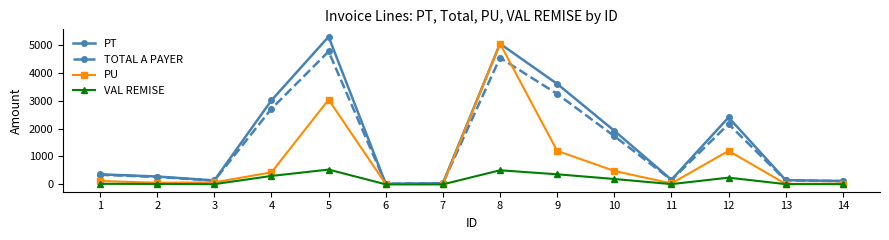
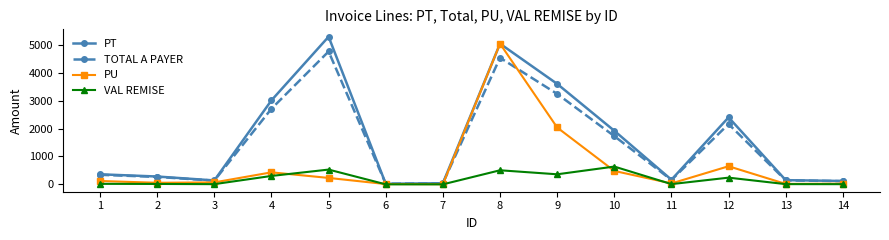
PU, 5: 3000 -> 200
PU, 9: 1200 -> 2000
VAL REMISE, 10: 200 -> 600
PU, 12: 1200 -> 600
